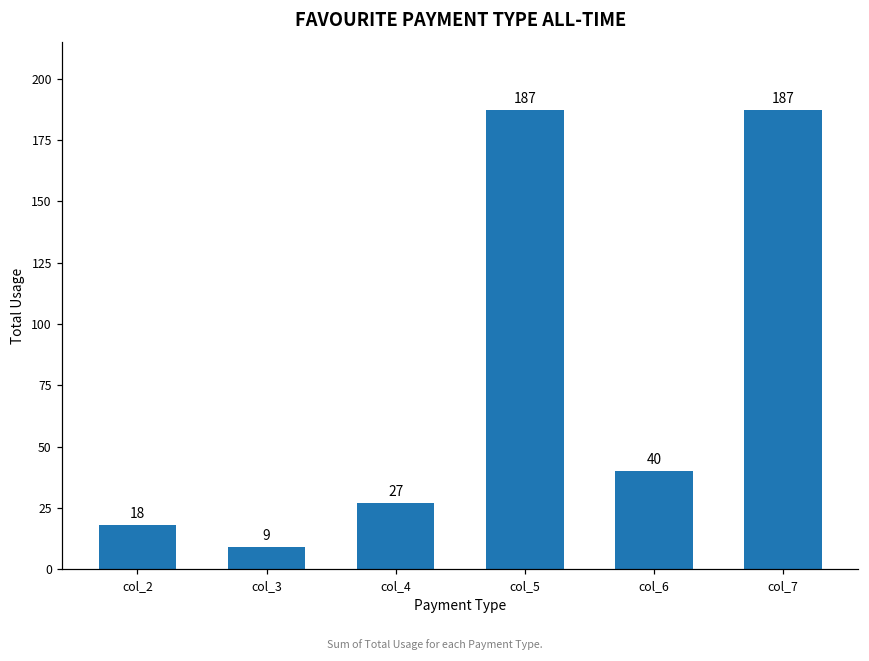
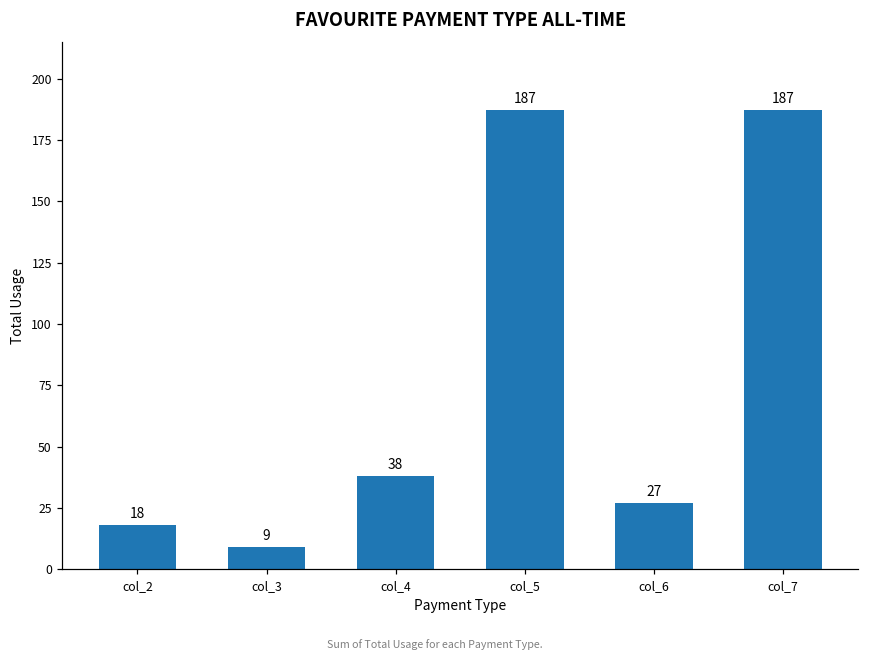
col_4: 27 -> 38
col_6: 40 -> 27
